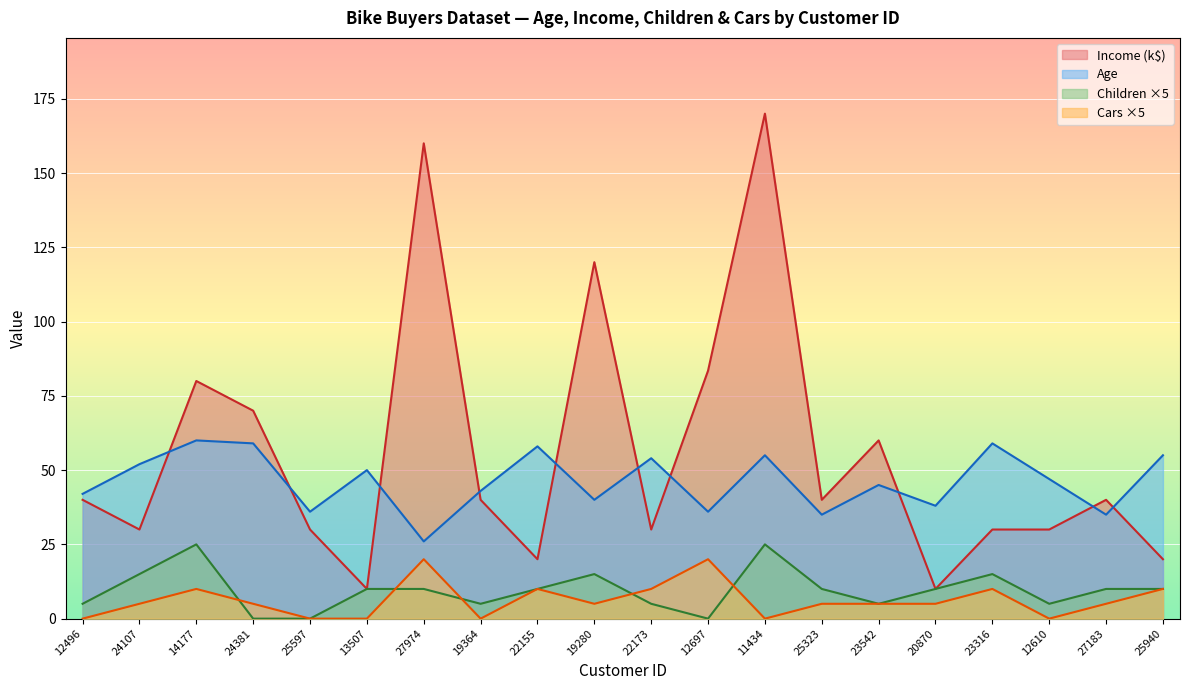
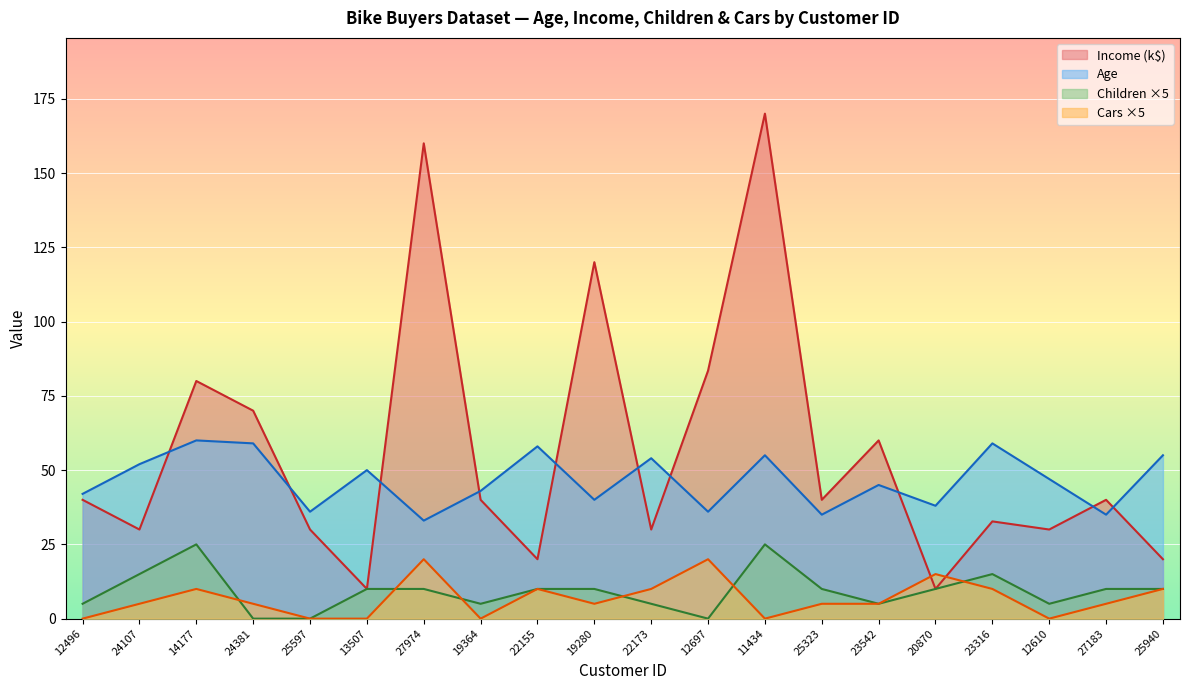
Age, 27974: 26 -> 33
Children ×5, 19280: 15 -> 10
Cars ×5, 20870: 5 -> 15
Income (k$), 23316: 30 -> 33
